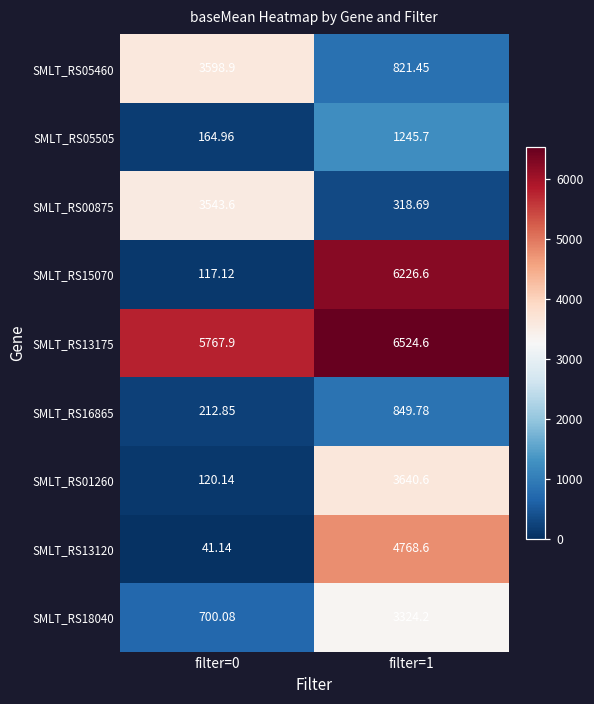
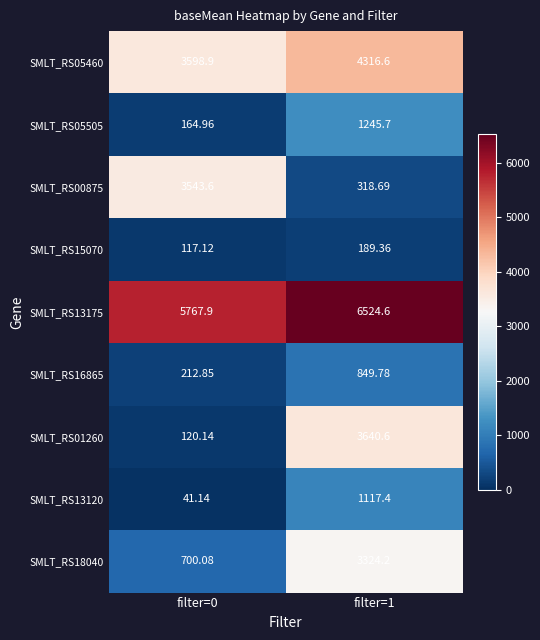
SMLT_RS05460, filter=1: 821.45 -> 4316.6
SMLT_RS15070, filter=1: 6226.6 -> 189.36
SMLT_RS13120, filter=1: 4768.6 -> 1117.4
